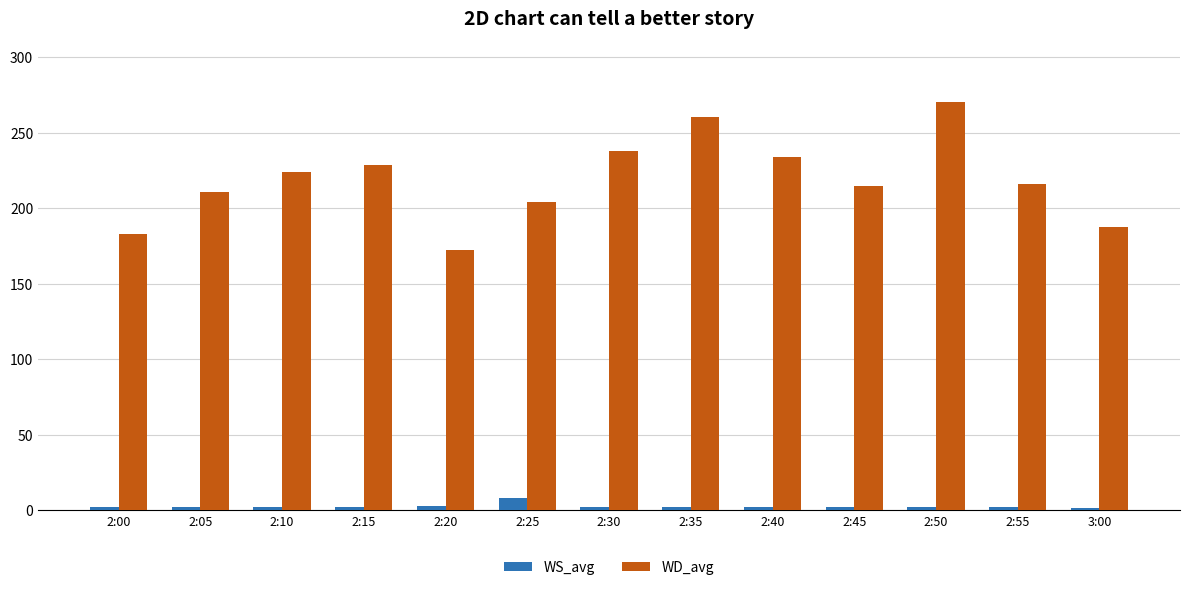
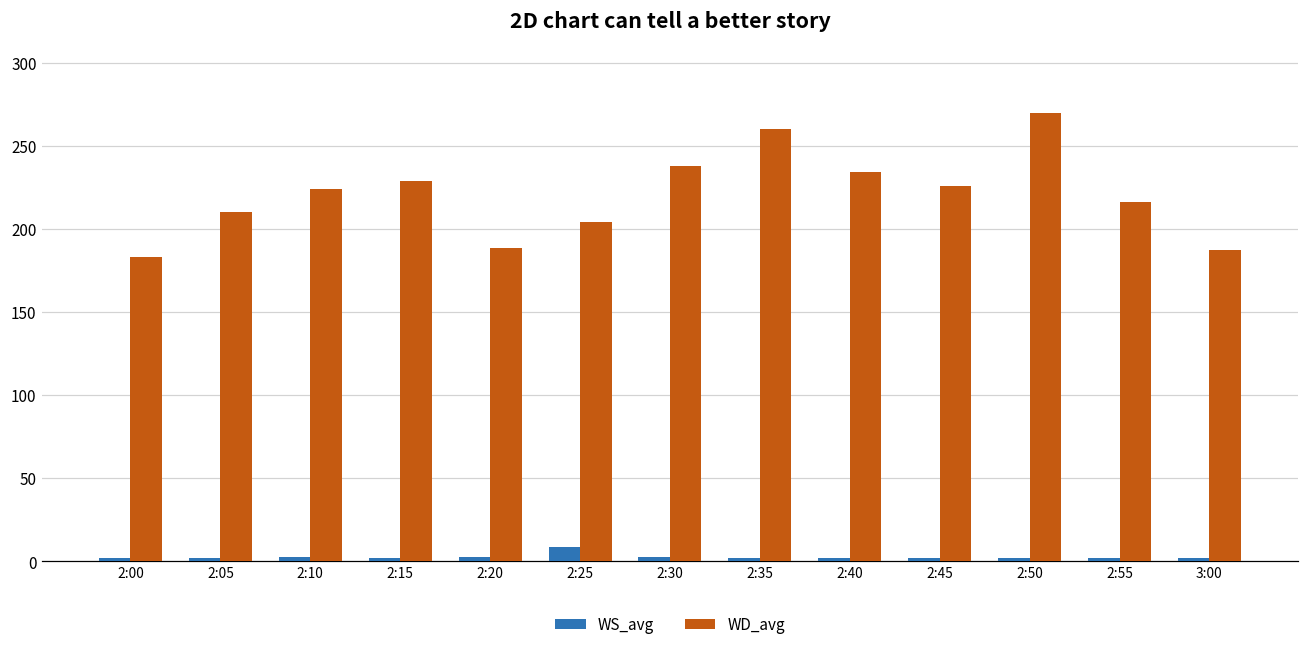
WD_avg, 2:20: 173 -> 189
WD_avg, 2:45: 214 -> 226
